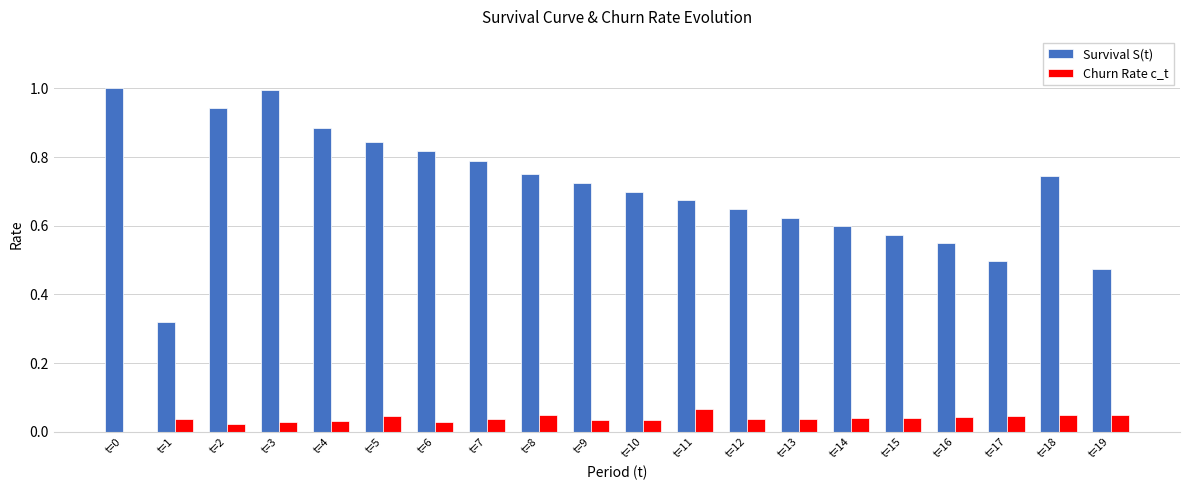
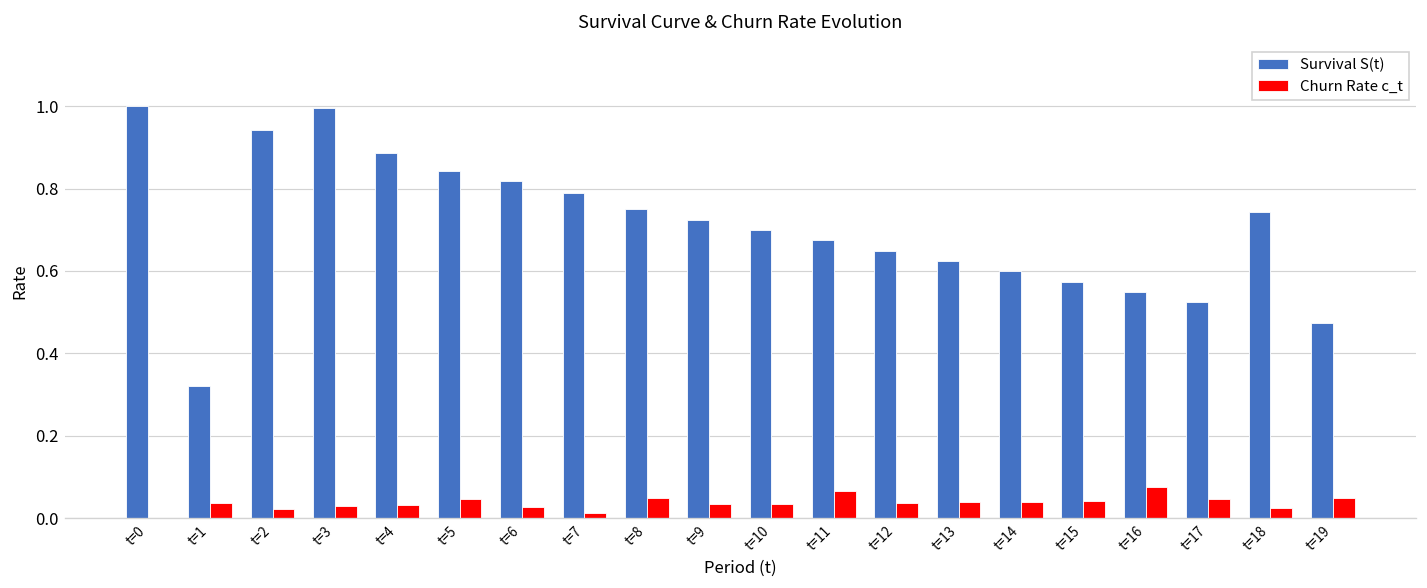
Churn Rate c_t, t=7: 0.04 -> 0.01
Churn Rate c_t, t=16: 0.04 -> 0.07
Survival S(t), t=17: 0.50 -> 0.52
Churn Rate c_t, t=18: 0.05 -> 0.02
